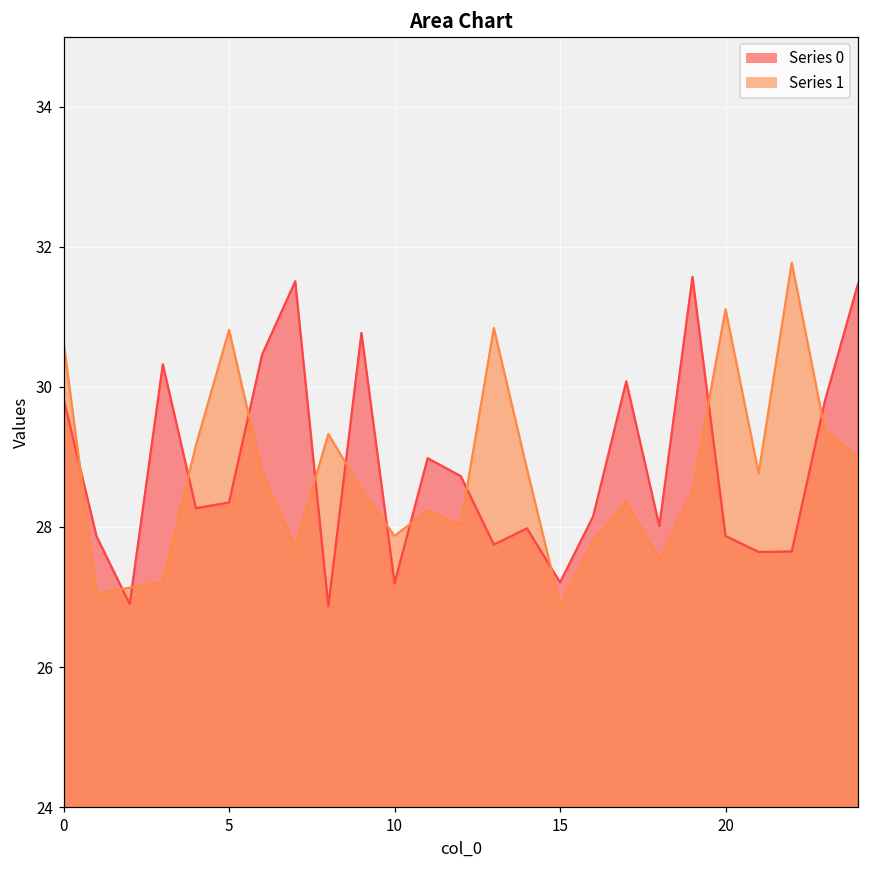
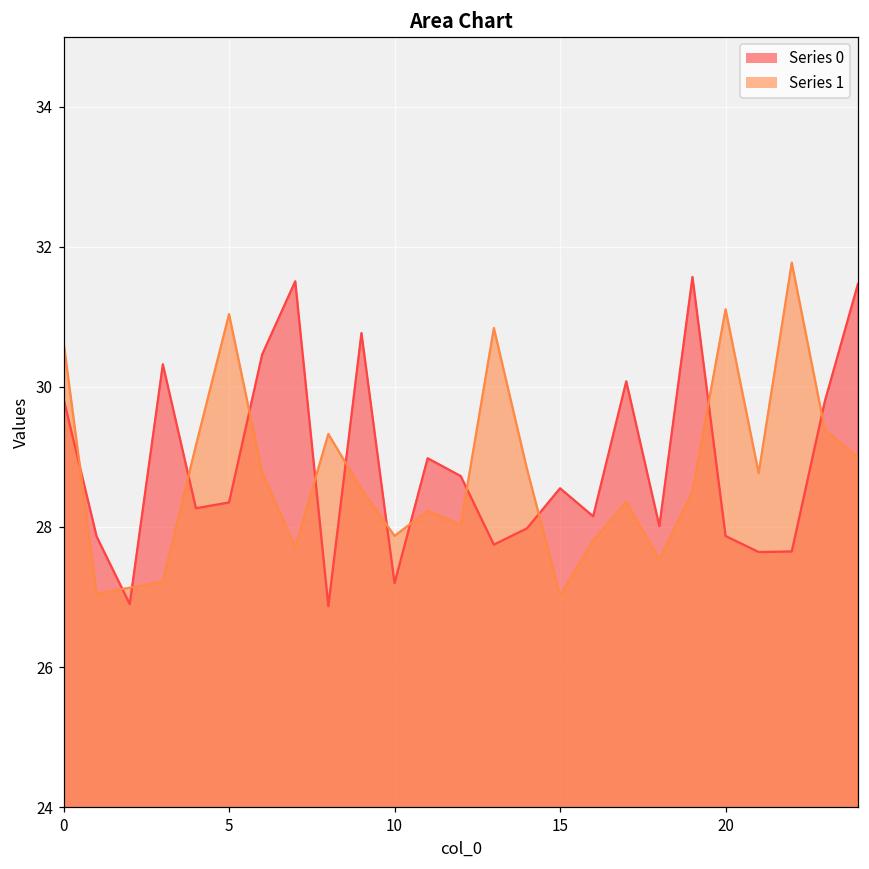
Series 1, 5: 30.8 -> 31.0
Series 0, 15: 27.2 -> 28.6
Series 1, 15: 26.9 -> 27.0
